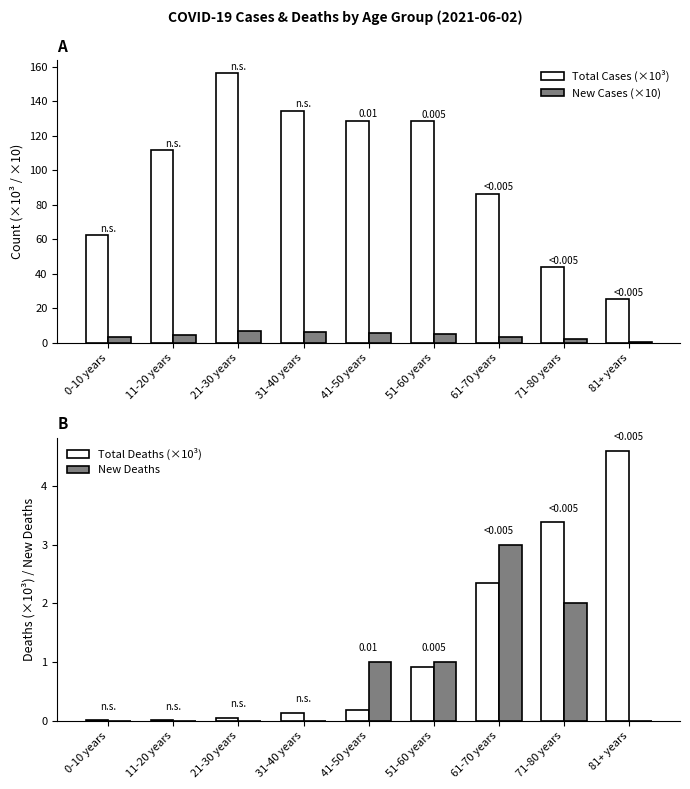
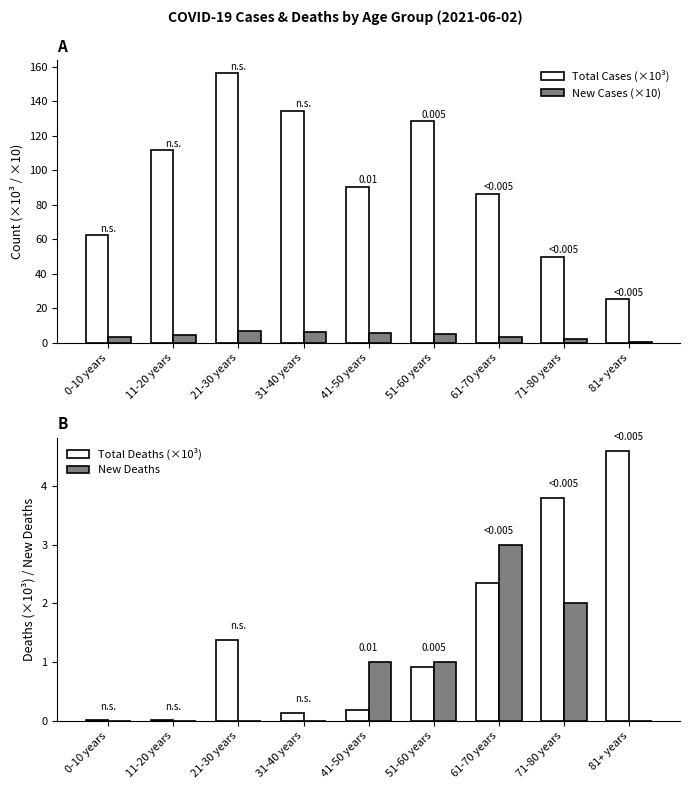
A, Total Cases (×10³), 41-50 years: 129 -> 90
A, Total Cases (×10³), 71-80 years: 44 -> 50
B, Total Deaths (×10³), 21-30 years: 0.1 -> 1.4
B, Total Deaths (×10³), 71-80 years: 3.4 -> 3.8
